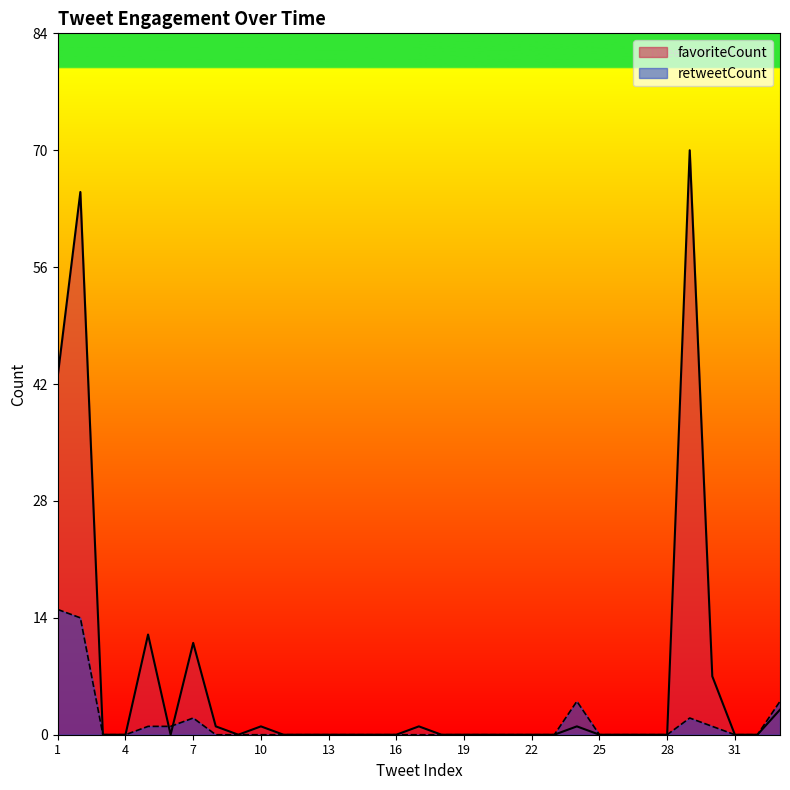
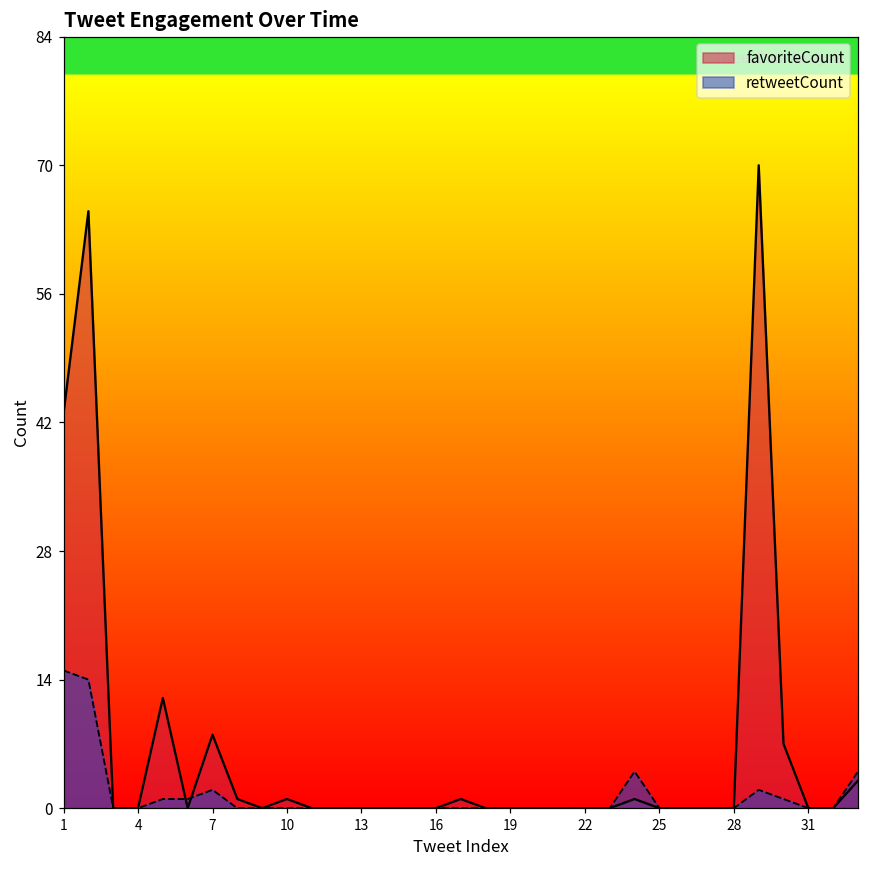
favoriteCount, 7: 11 -> 8
